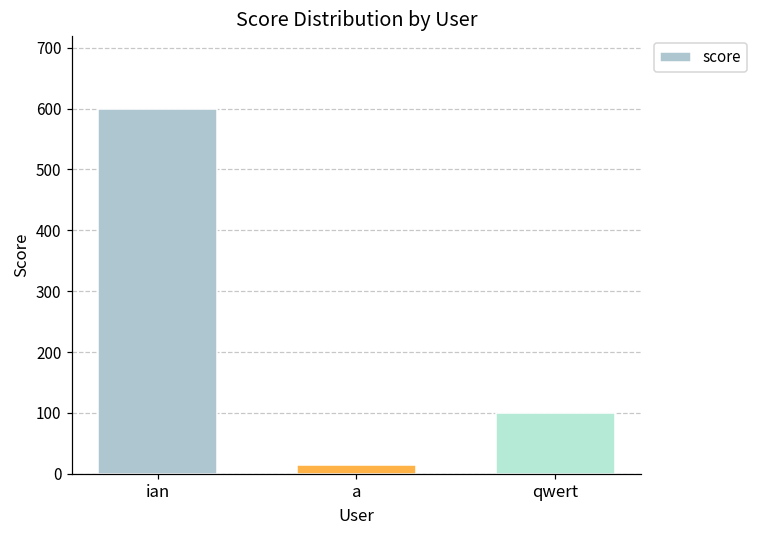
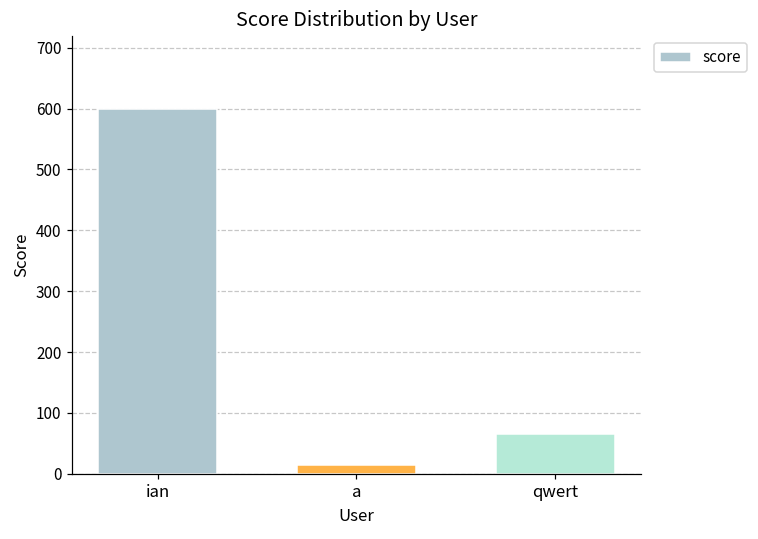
qwert: 100 -> 70
